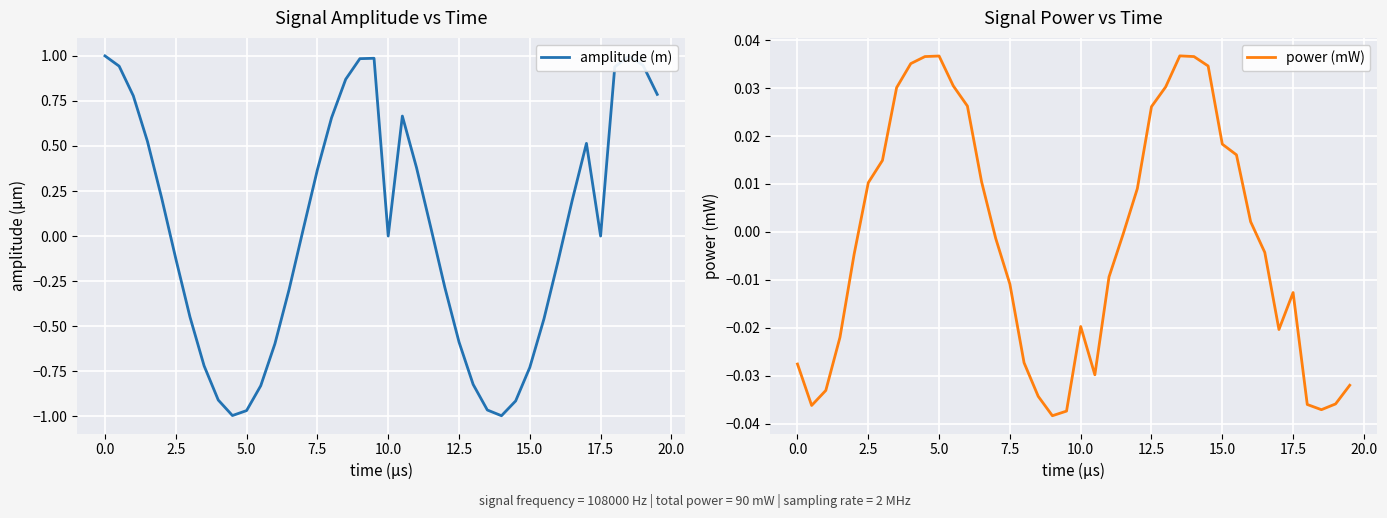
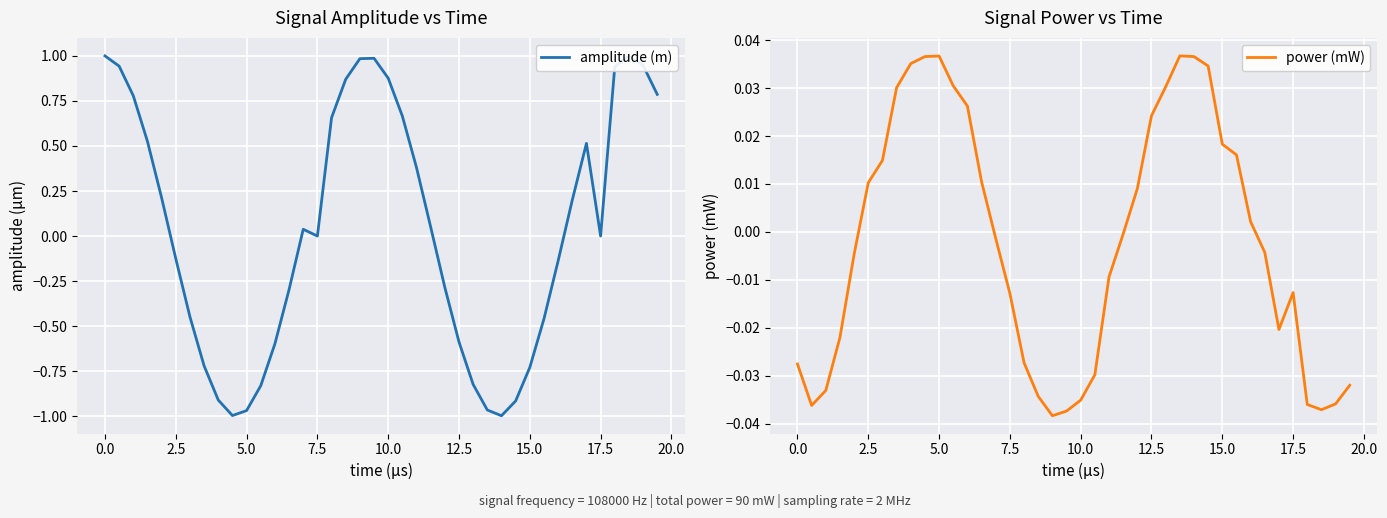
Signal Amplitude vs Time, 7.5: 0.37 -> 0.00
Signal Amplitude vs Time, 10.0: 0.00 -> 0.88
Signal Power vs Time, 7.5: -0.011 -> -0.013
Signal Power vs Time, 10.0: -0.020 -> -0.035
Signal Power vs Time, 12.5: 0.026 -> 0.024
